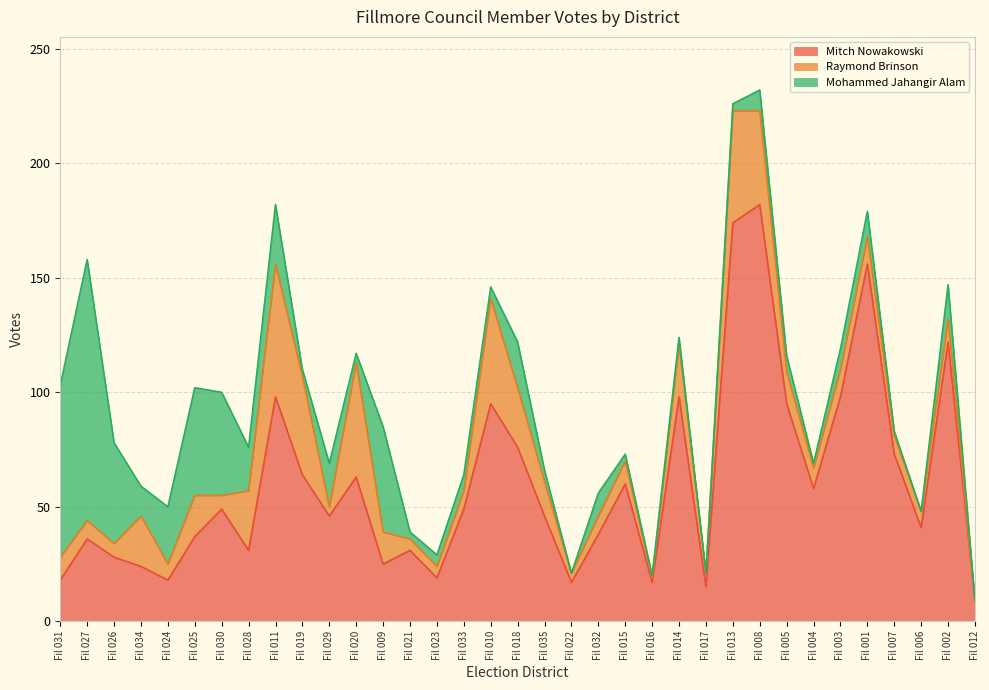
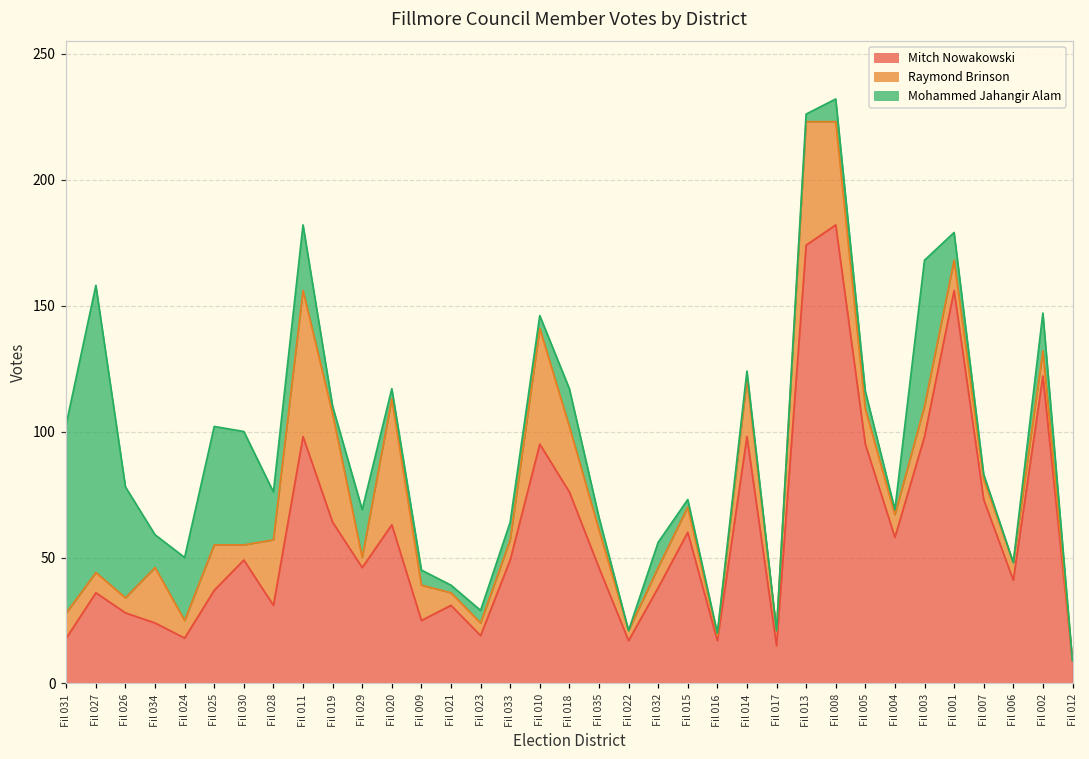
Mohammed Jahangir Alam, Fil 009: 46 -> 6
Mohammed Jahangir Alam, Fil 018: 20 -> 15
Mohammed Jahangir Alam, Fil 003: 9 -> 58
